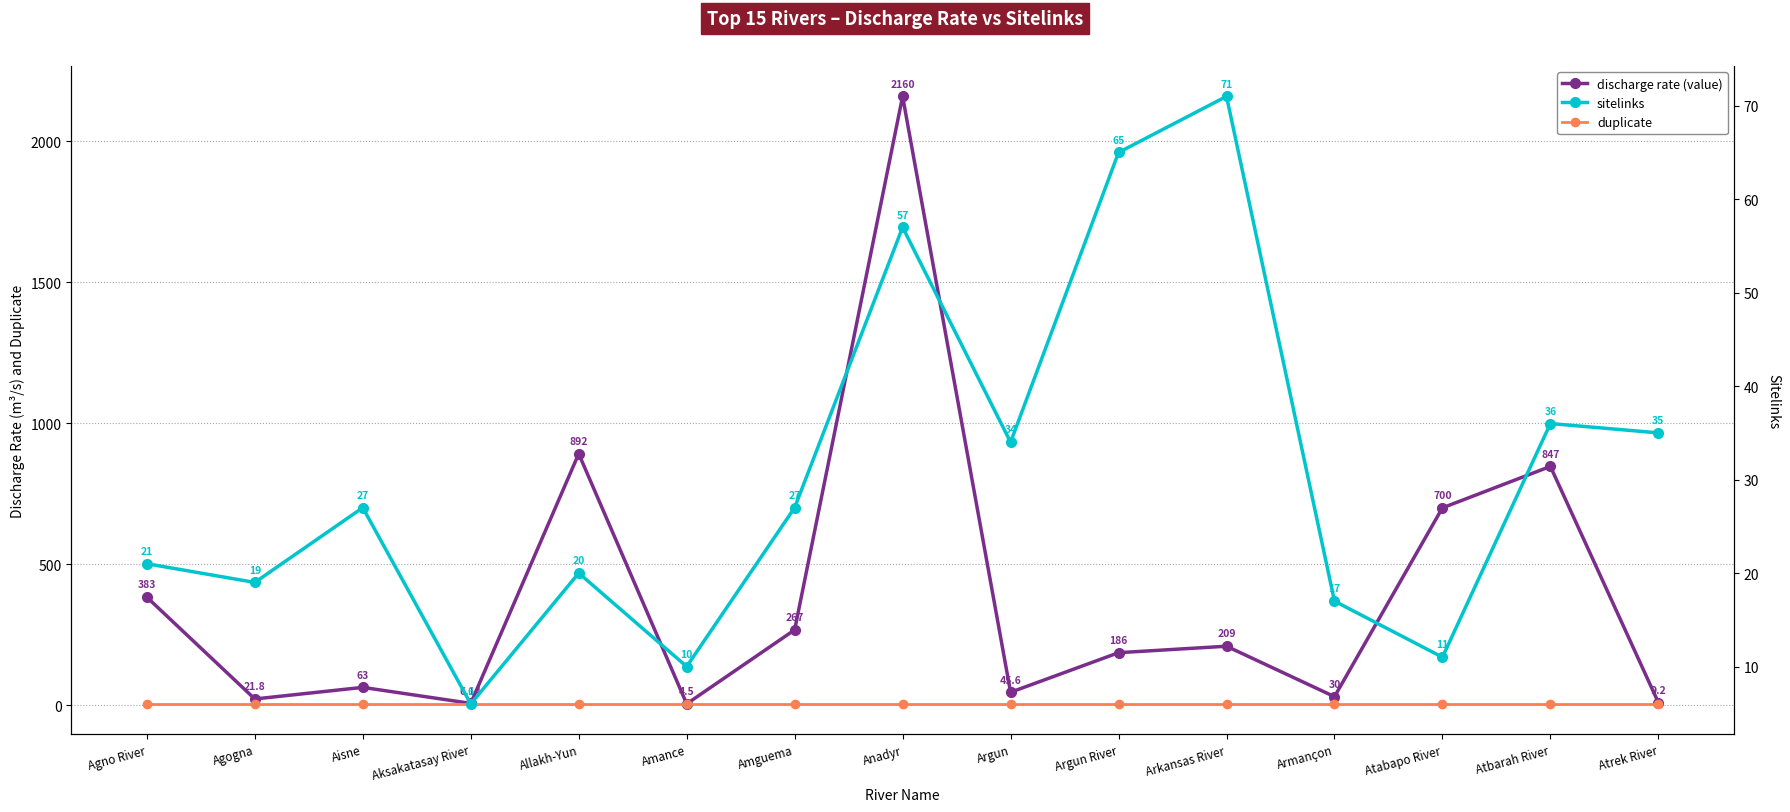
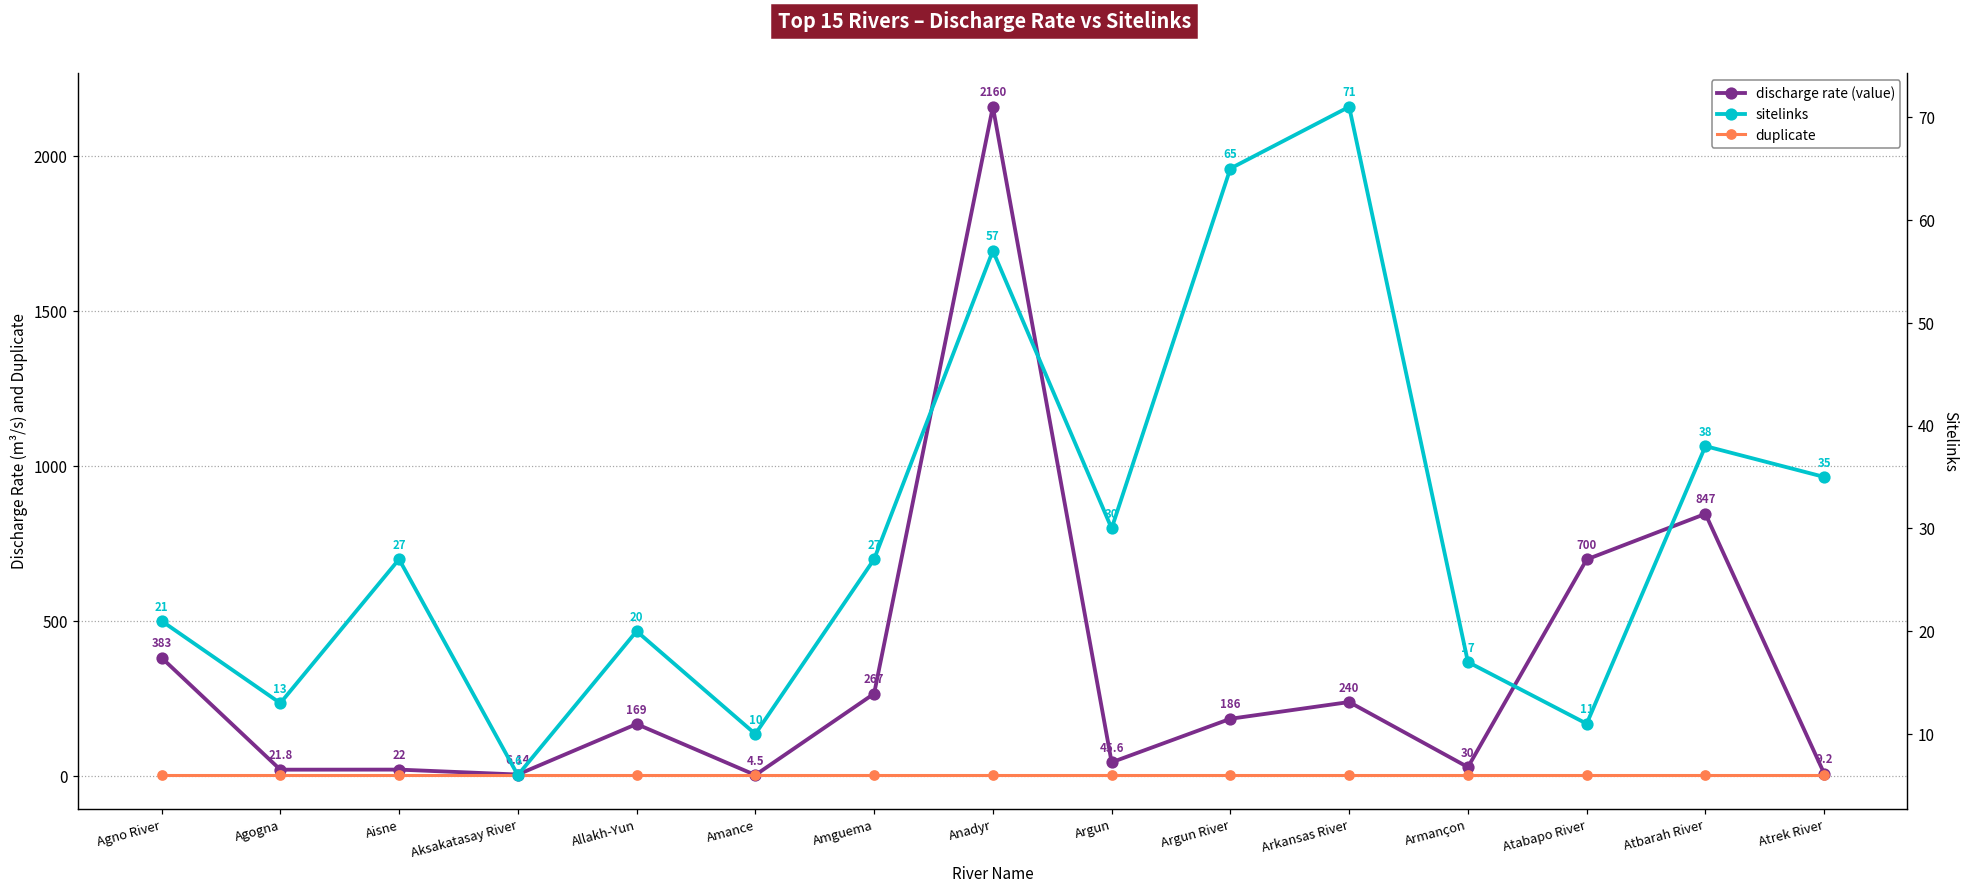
discharge rate (value), Aisne: 63 -> 22
discharge rate (value), Allakh-Yun: 892 -> 169
discharge rate (value), Arkansas River: 209 -> 240
sitelinks, Agogna: 19 -> 13
sitelinks, Argun: 34 -> 30
sitelinks, Atbarah River: 36 -> 38
